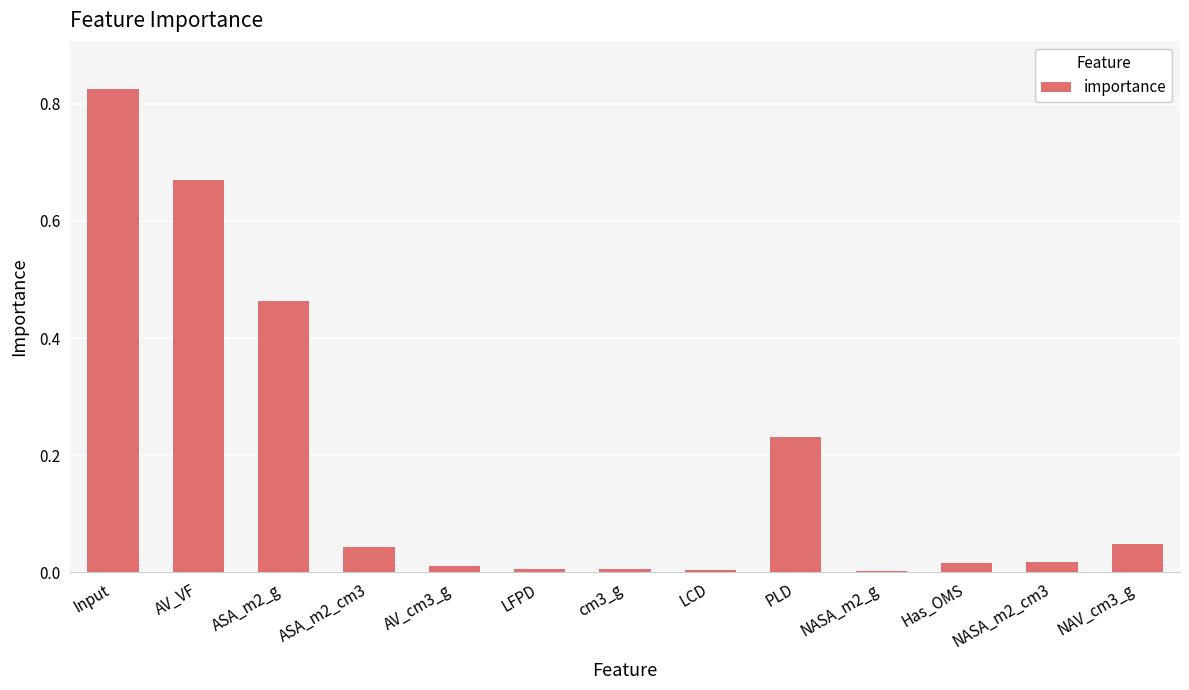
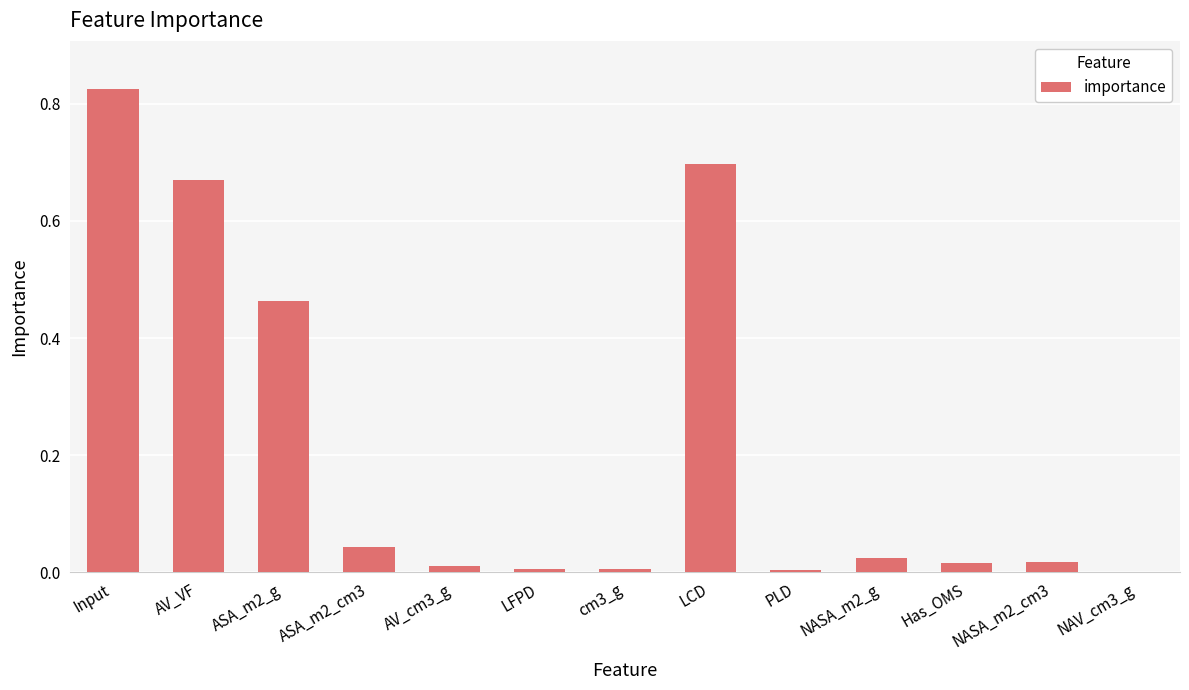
LCD: 0.00 -> 0.70
PLD: 0.23 -> 0.00
NASA_m2_g: 0.00 -> 0.02
NAV_cm3_g: 0.05 -> 0.00
